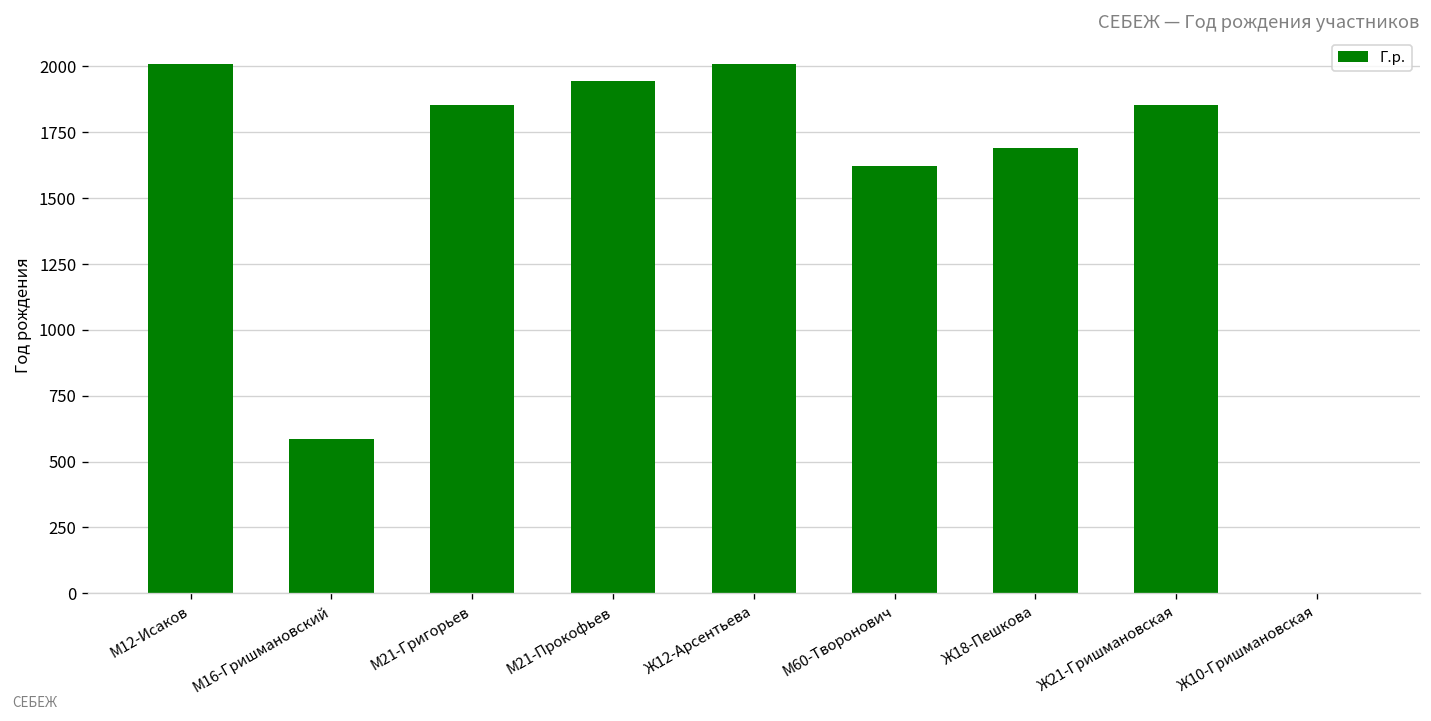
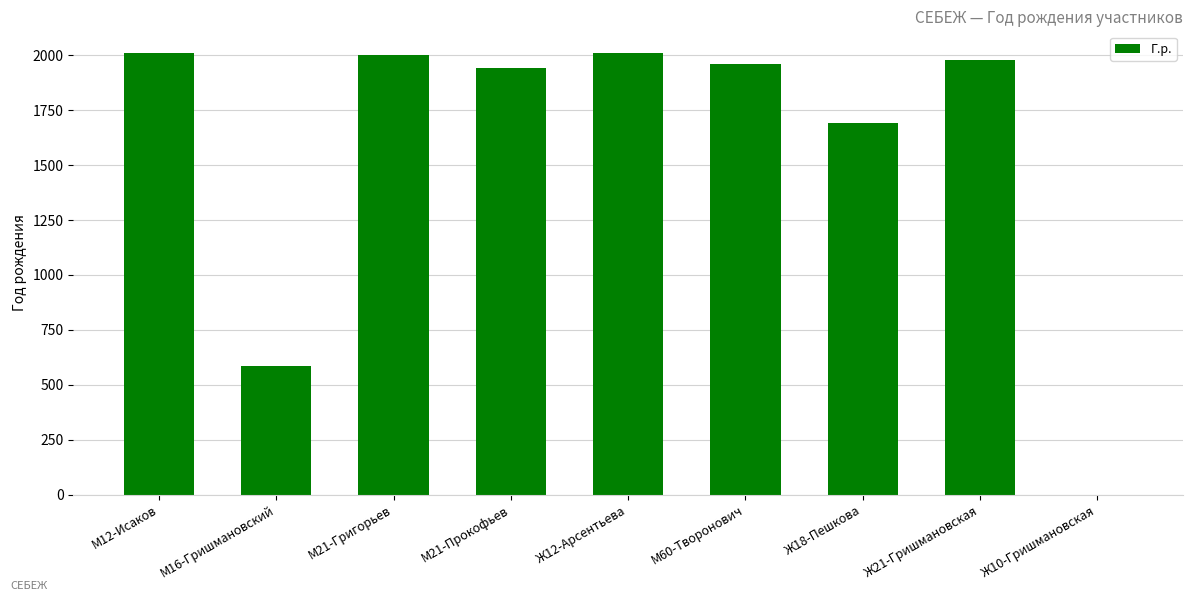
М21-Григорьев: 1850 -> 2000
М60-Творонович: 1620 -> 1960
Ж21-Гришмановская: 1850 -> 1980
